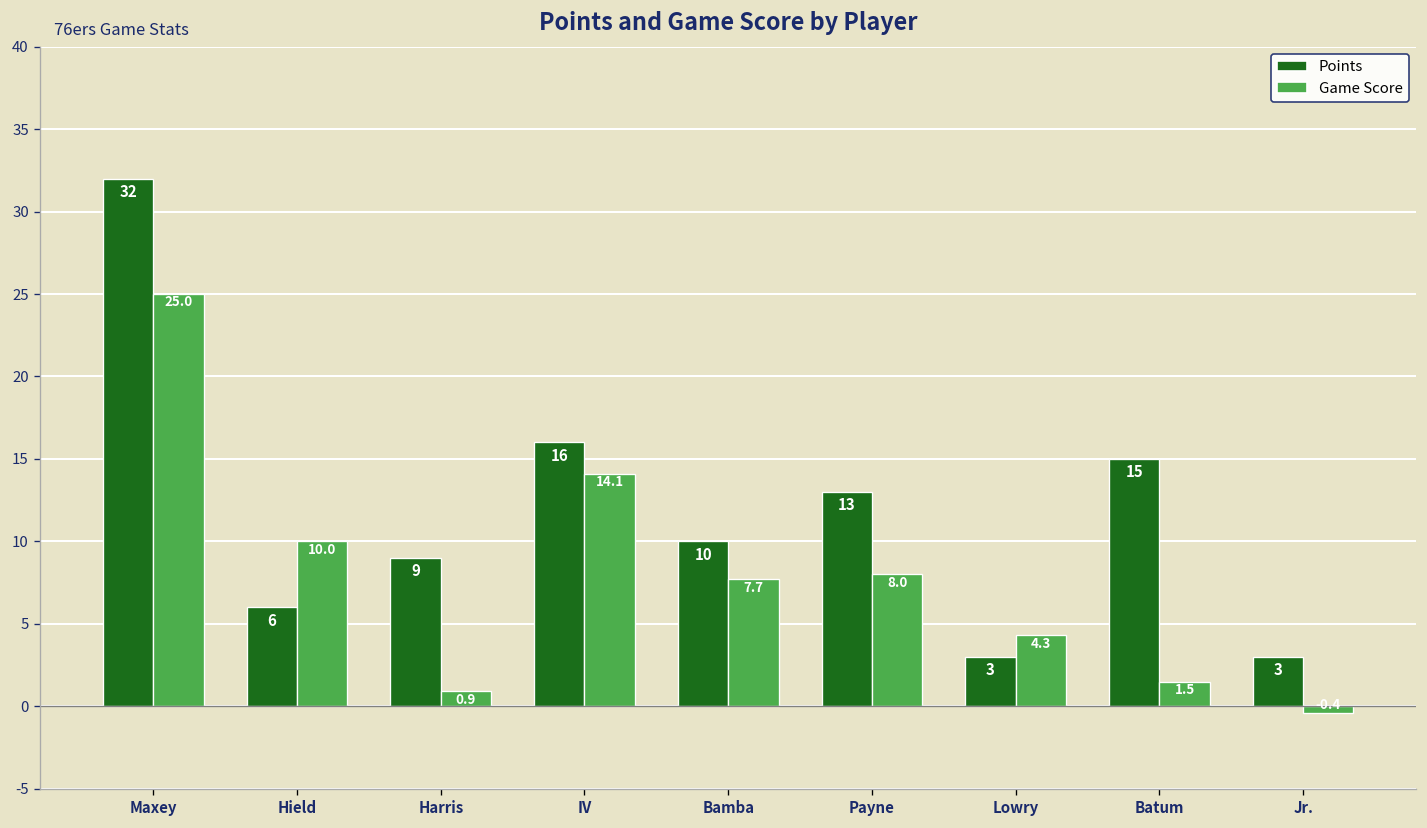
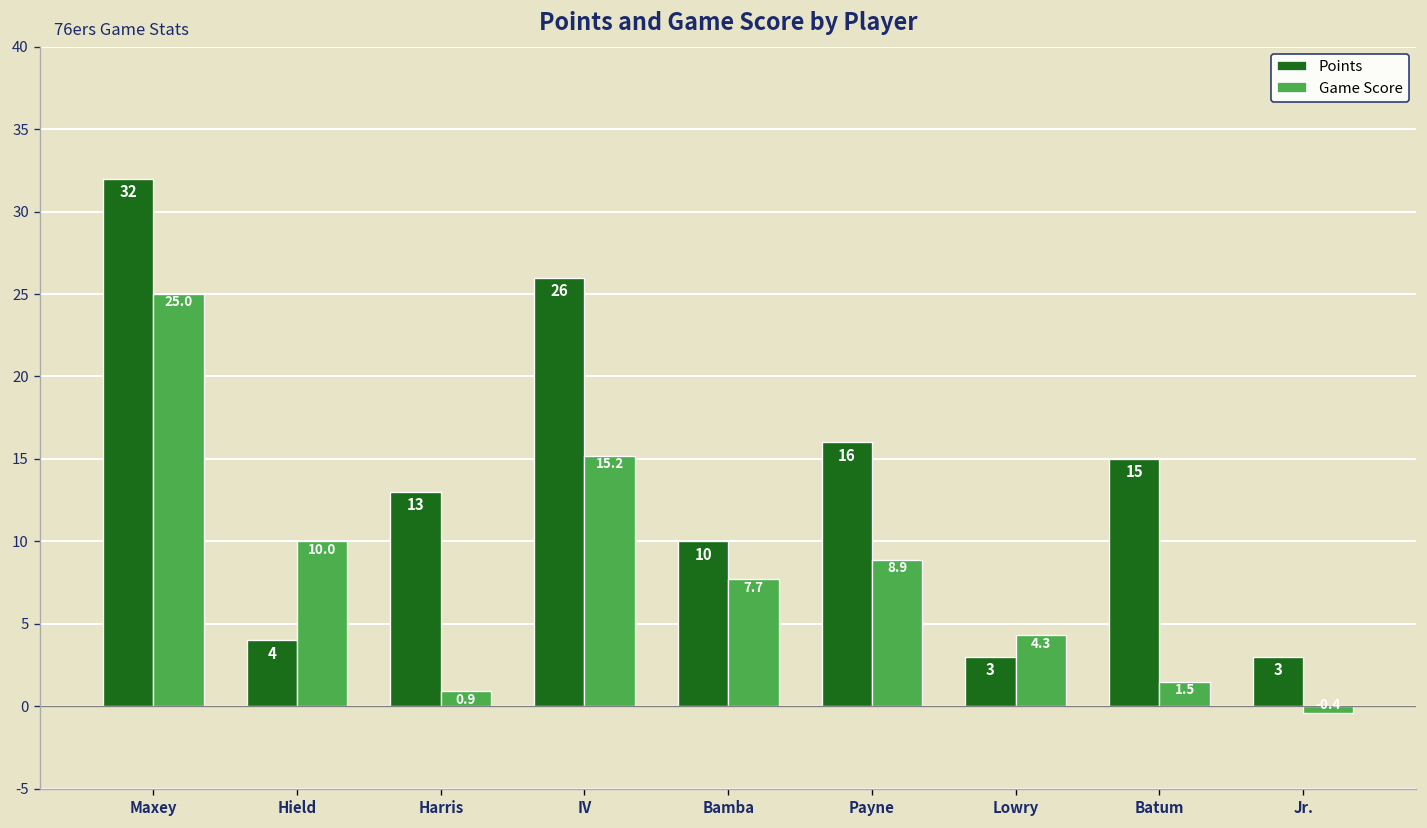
Points, Hield: 6 -> 4
Points, Harris: 9 -> 13
Points, IV: 16 -> 26
Game Score, IV: 14.1 -> 15.2
Points, Payne: 13 -> 16
Game Score, Payne: 8.0 -> 8.9
